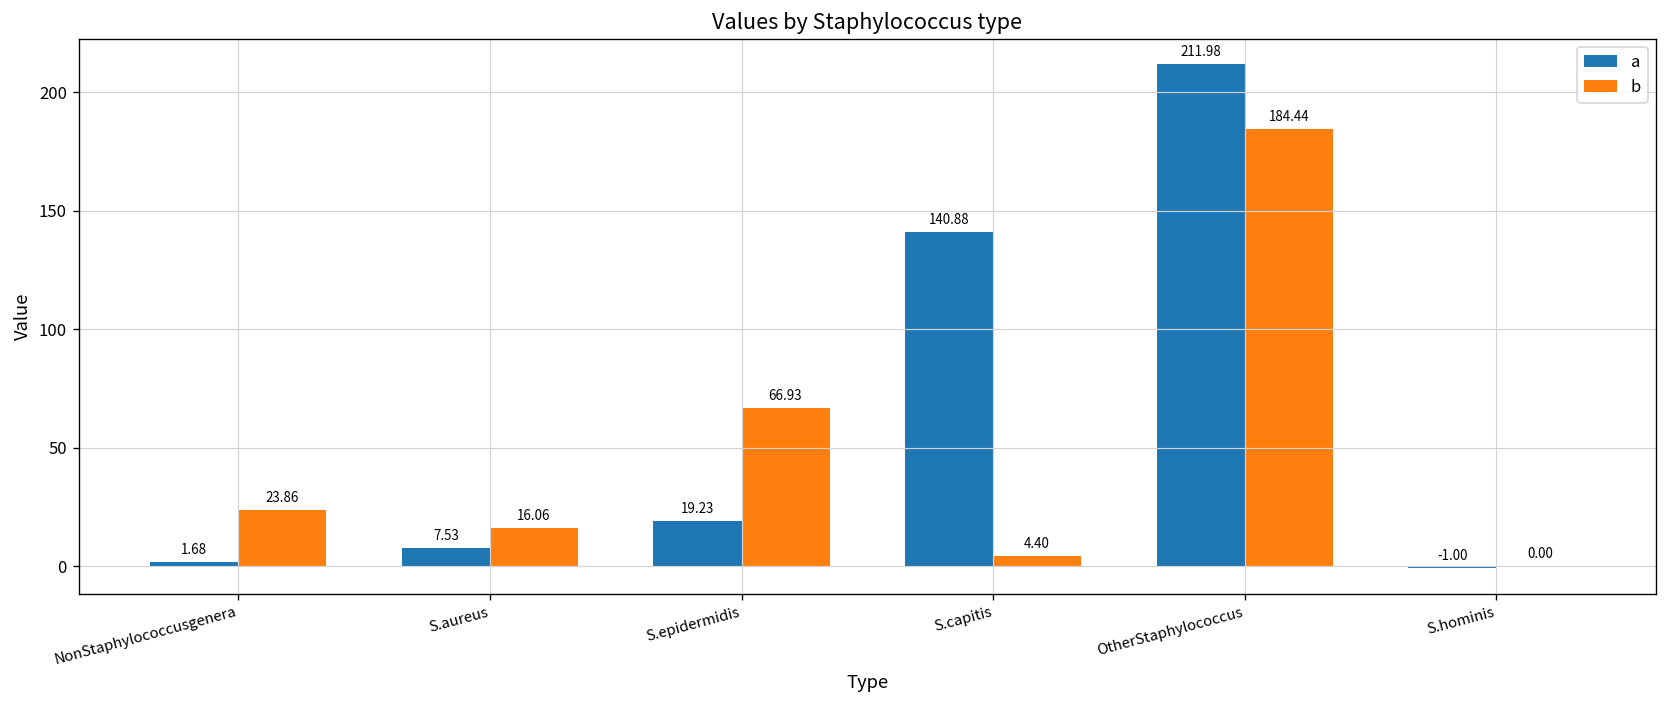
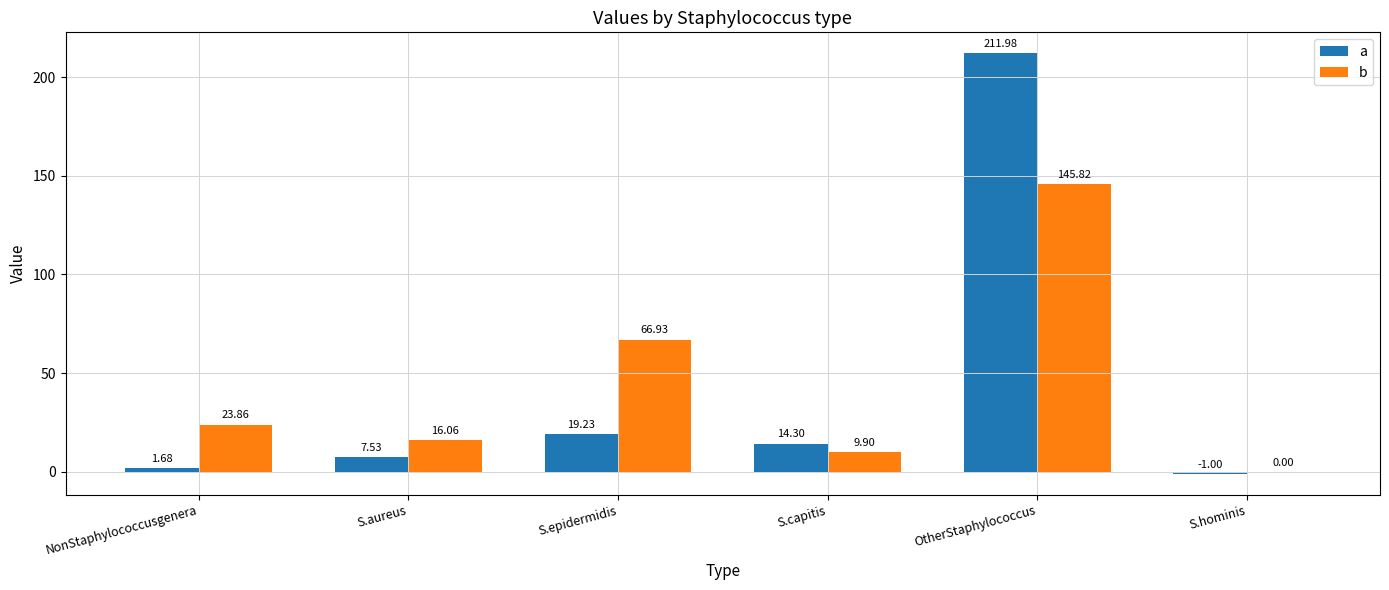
a, S.capitis: 140.88 -> 14.30
b, S.capitis: 4.40 -> 9.90
b, OtherStaphylococcus: 184.44 -> 145.82
